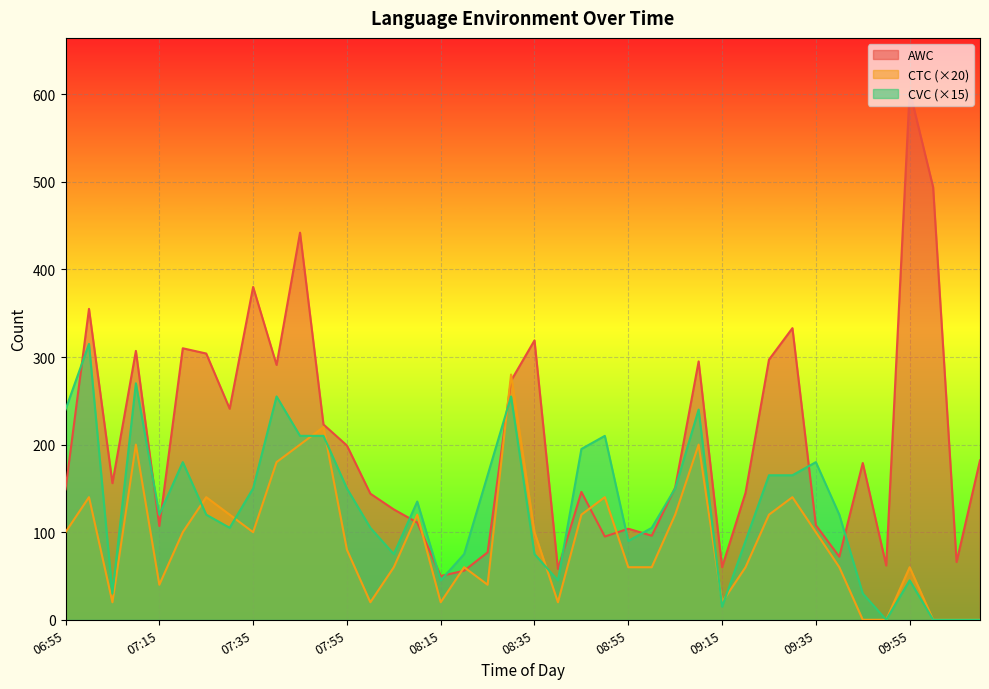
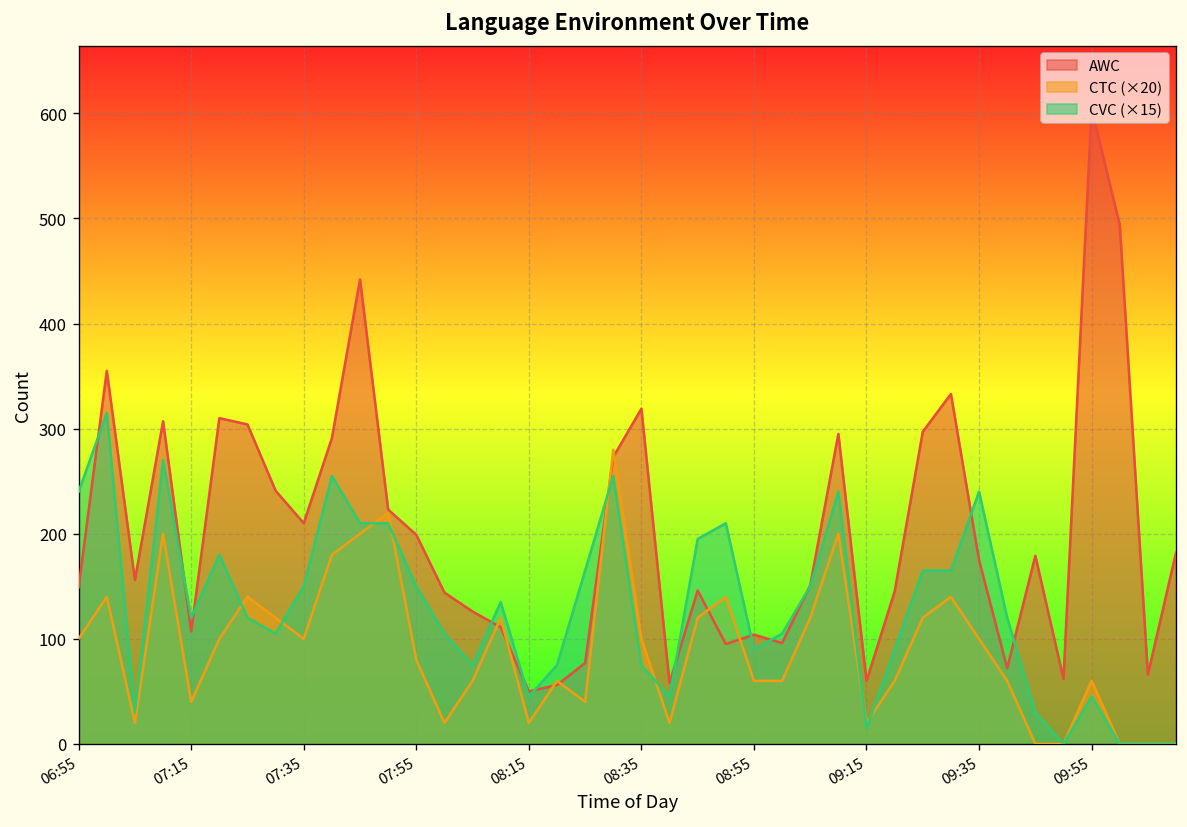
AWC, 07:35: 380 -> 210
AWC, 09:35: 110 -> 180
CVC (×15), 09:35: 180 -> 240
